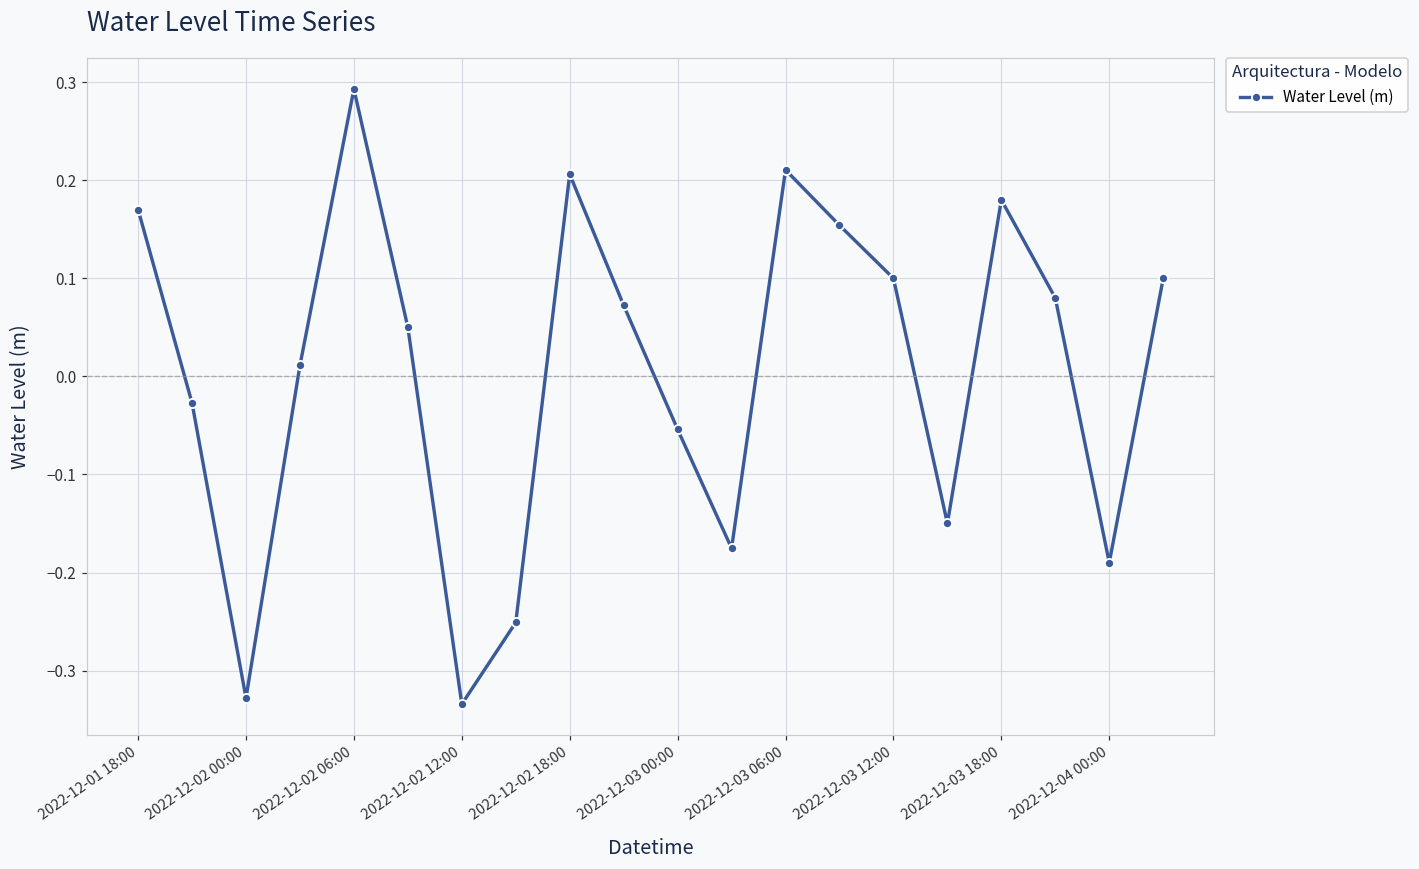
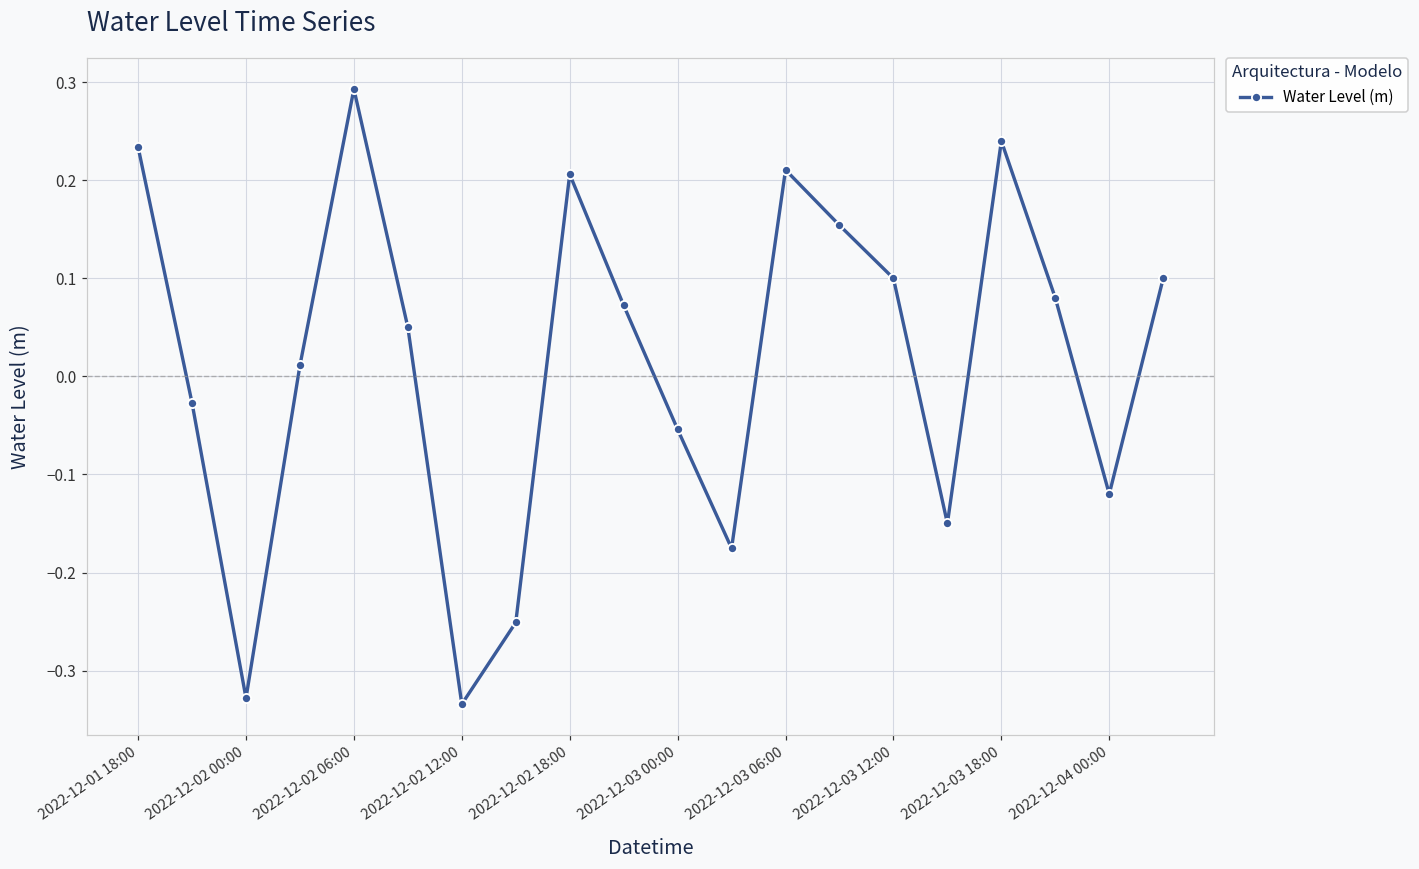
2022-12-01 18:00: 0.17 -> 0.23
2022-12-03 18:00: 0.18 -> 0.24
2022-12-04 00:00: -0.19 -> -0.12
